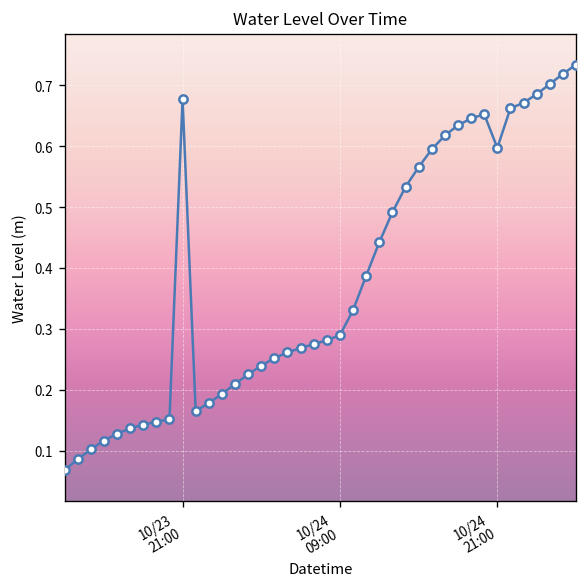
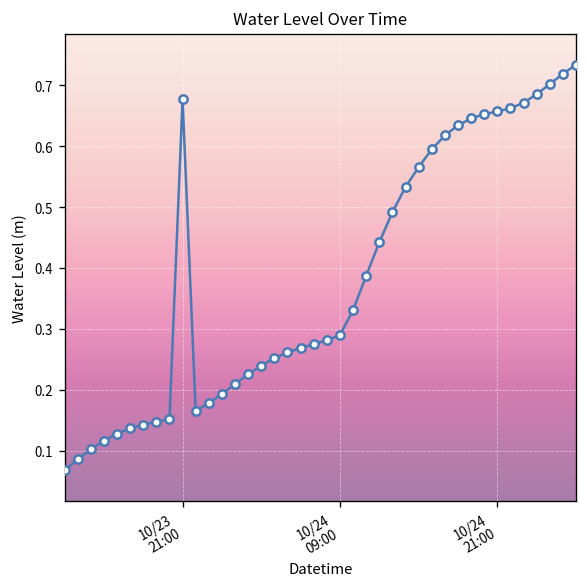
10/24 21:00: 0.60 -> 0.66
